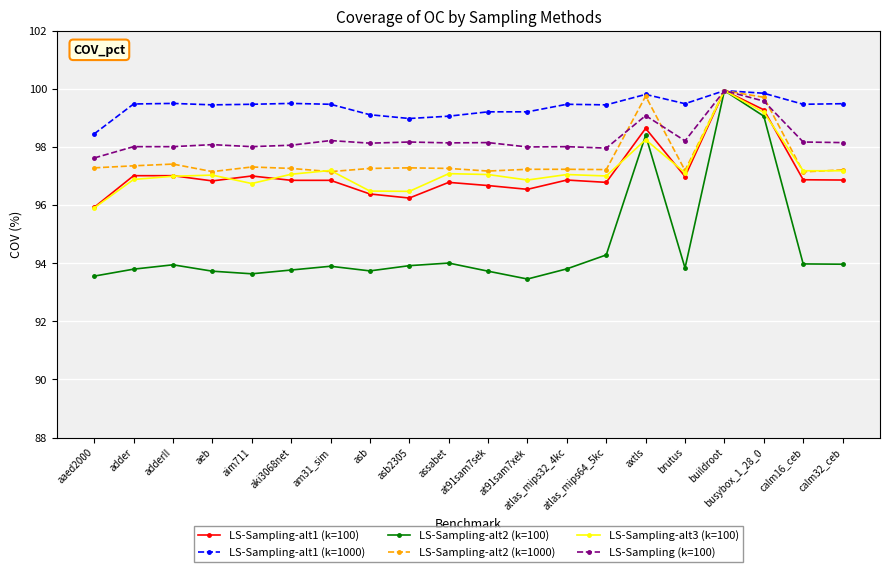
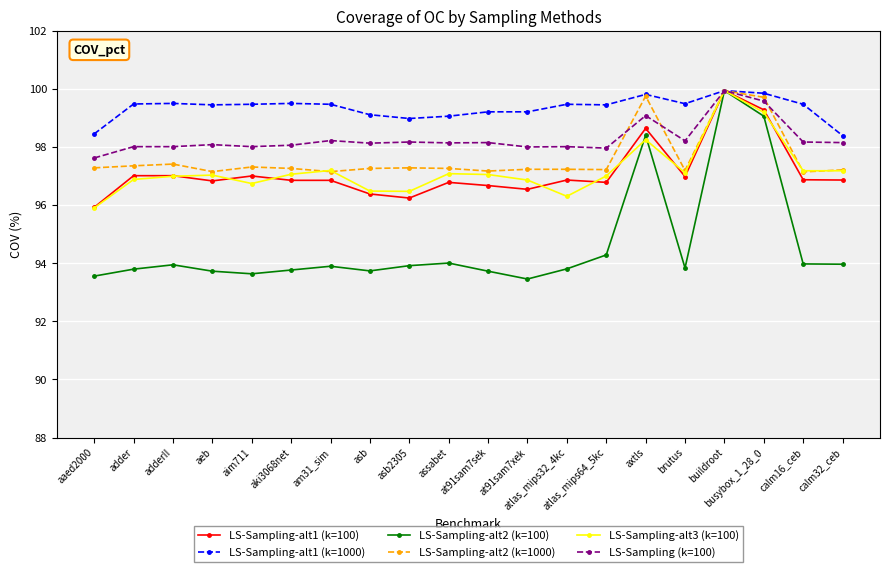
LS-Sampling-alt3 (k=100), atlas_mips32_4kc: 97.1 -> 96.3
LS-Sampling-alt1 (k=1000), calm32_ceb: 99.5 -> 98.4
